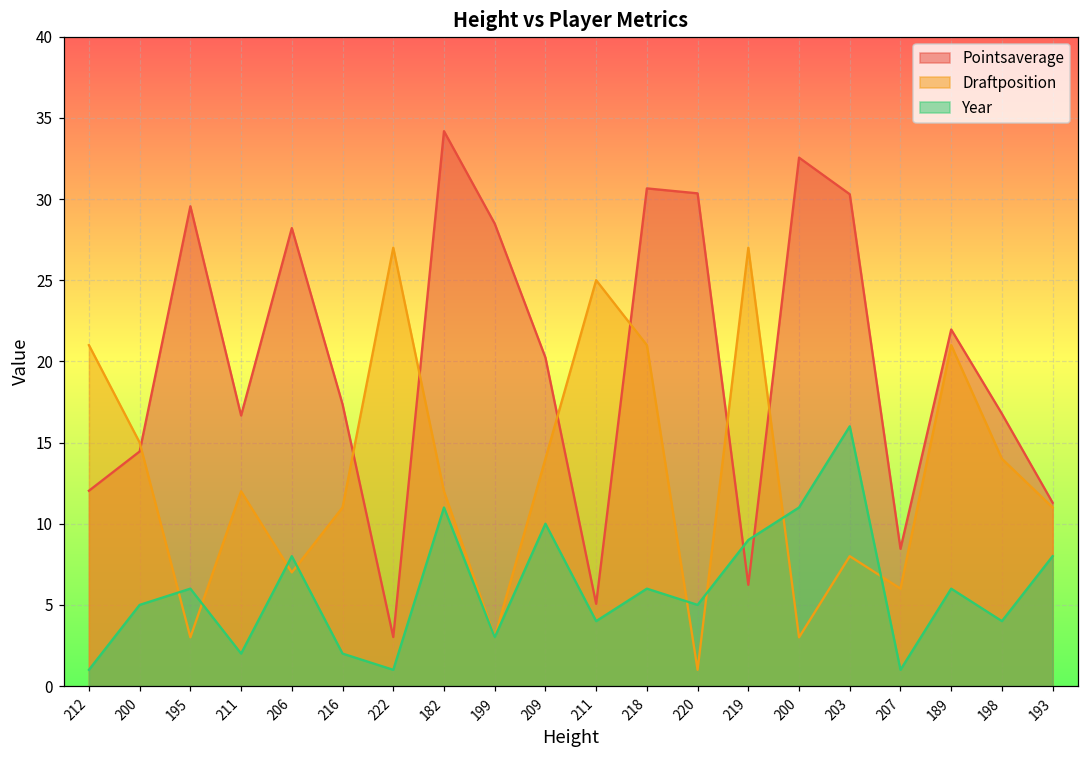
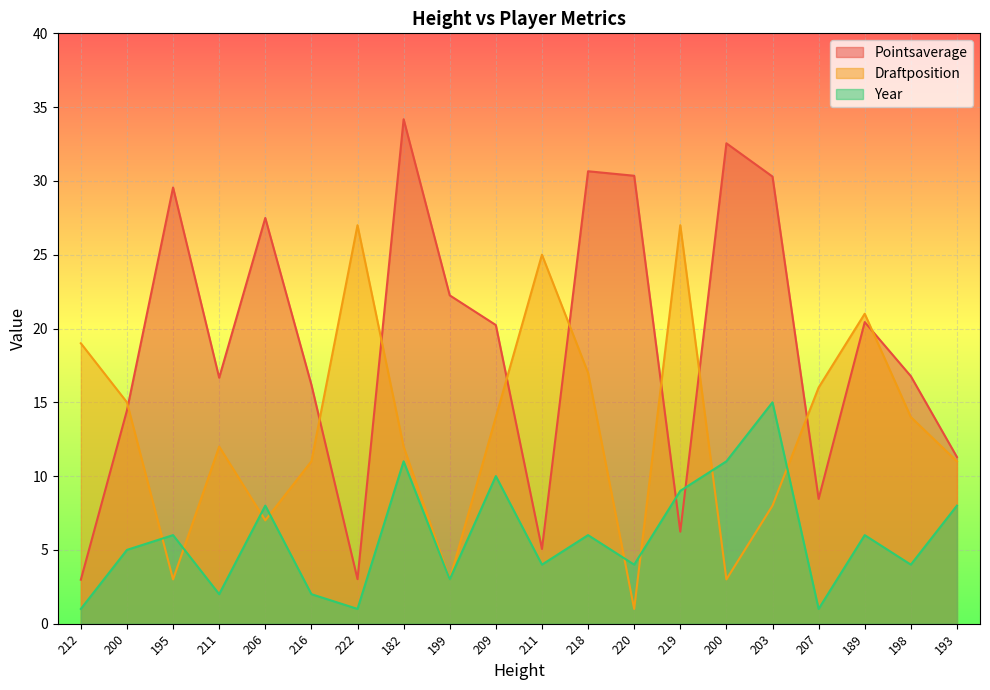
Pointsaverage, 212: 12.0 -> 3.0
Draftposition, 212: 21 -> 19
Pointsaverage, 206: 28.2 -> 27.5
Pointsaverage, 216: 17.4 -> 16.2
Pointsaverage, 199: 28.5 -> 22.2
Draftposition, 218: 21 -> 17
Year, 220: 5 -> 4
Year, 203: 16 -> 15
Draftposition, 207: 6 -> 16
Pointsaverage, 189: 22.0 -> 20.4
